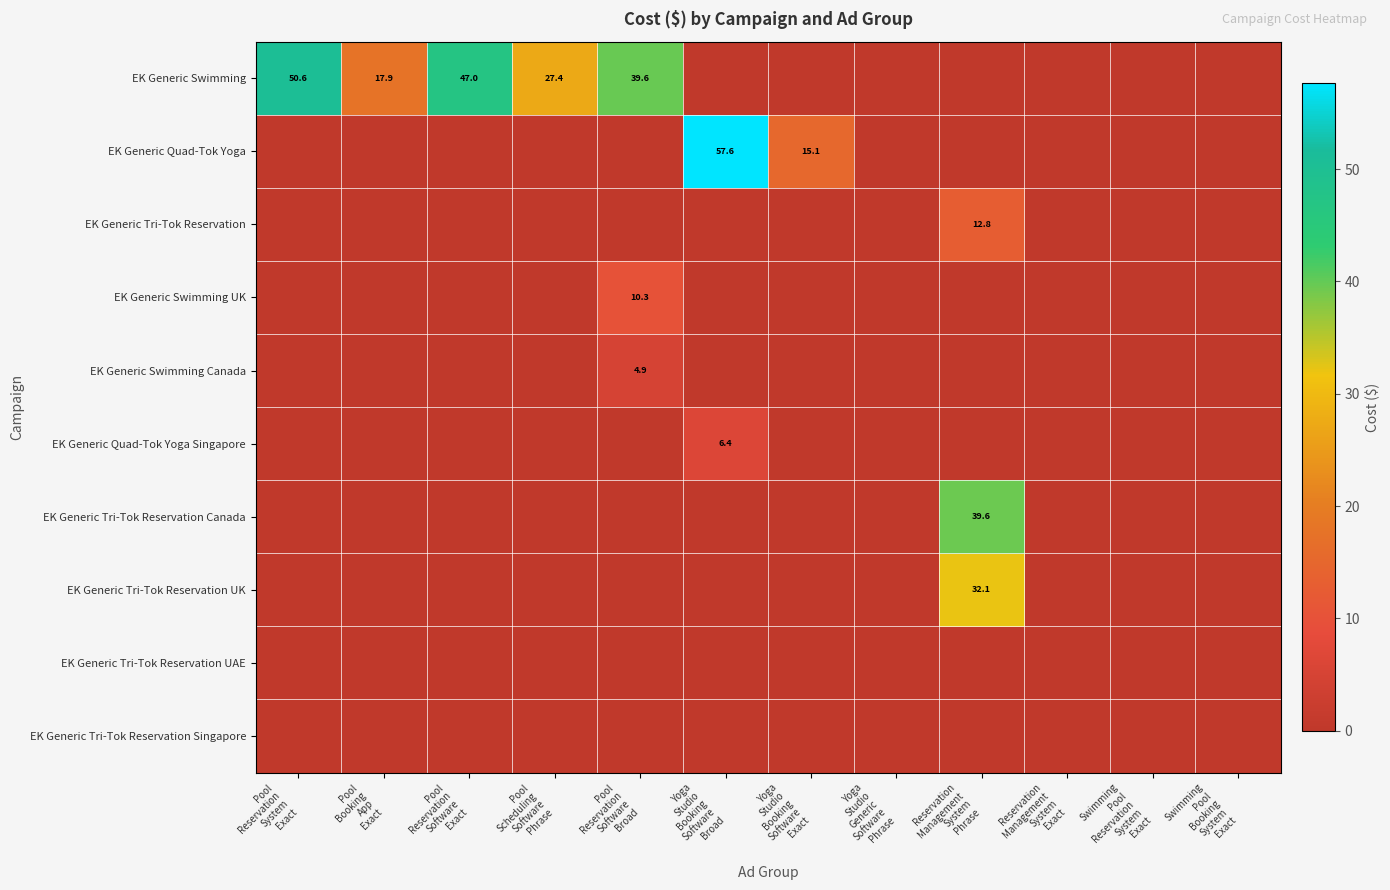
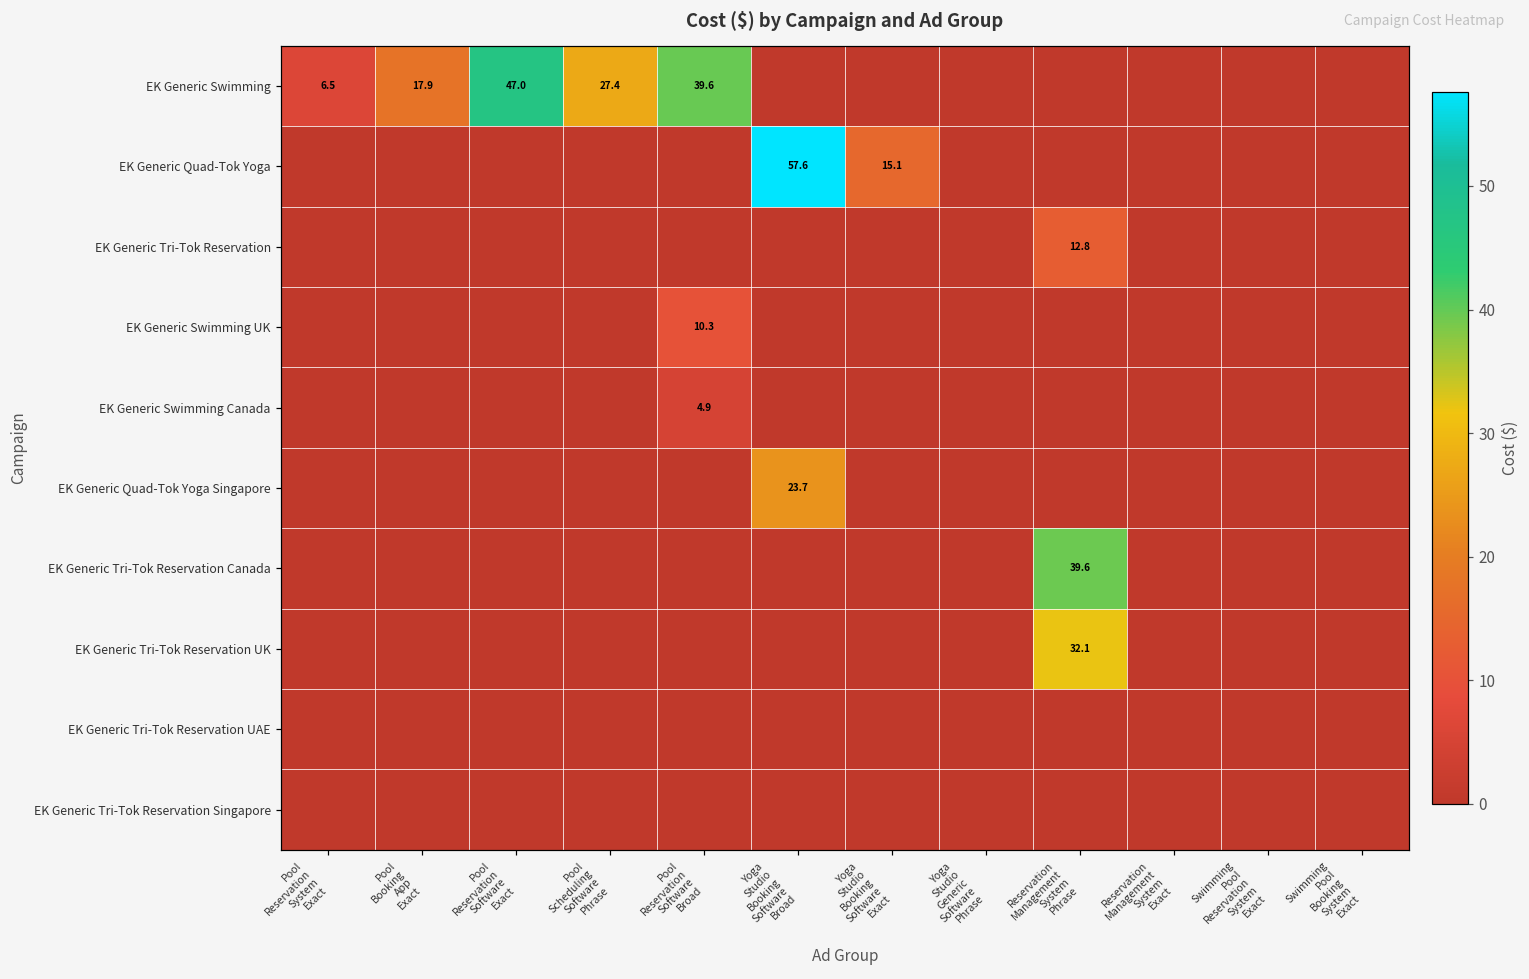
EK Generic Swimming, Pool Reservation System Exact: 50.6 -> 6.5
EK Generic Quad-Tok Yoga Singapore, Yoga Studio Booking Software Broad: 6.4 -> 23.7
